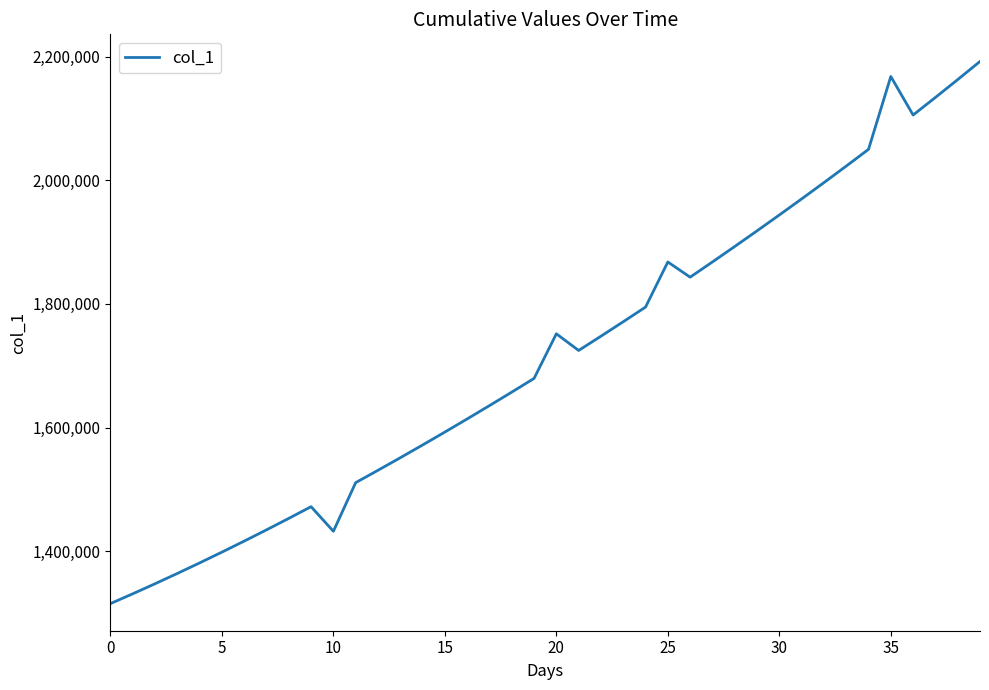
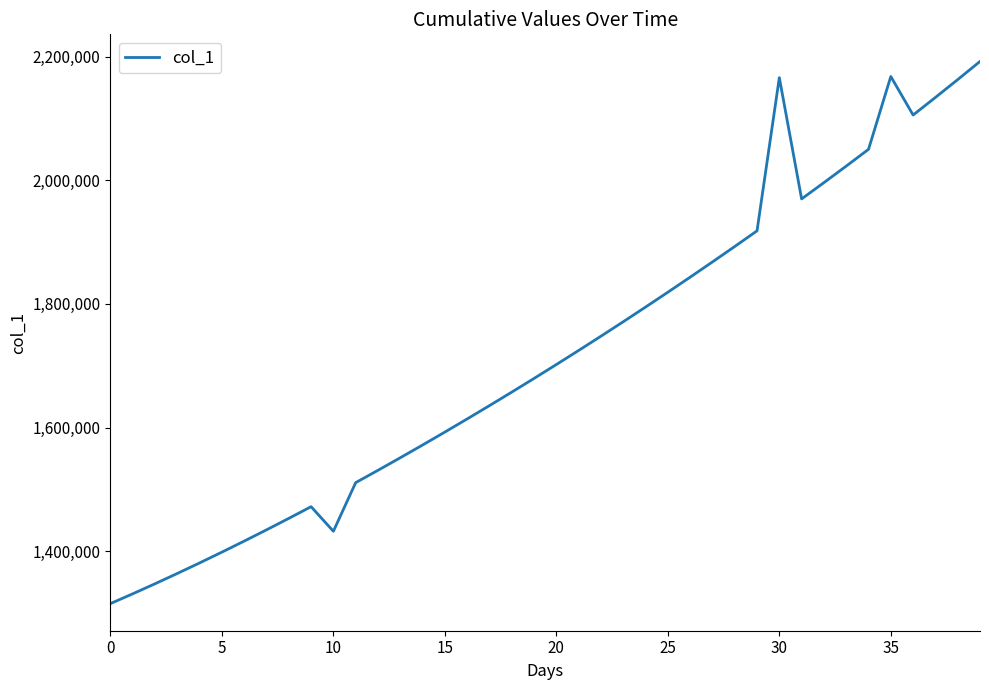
20: 1,750,000 -> 1,700,000
25: 1,870,000 -> 1,820,000
30: 1,940,000 -> 2,170,000
